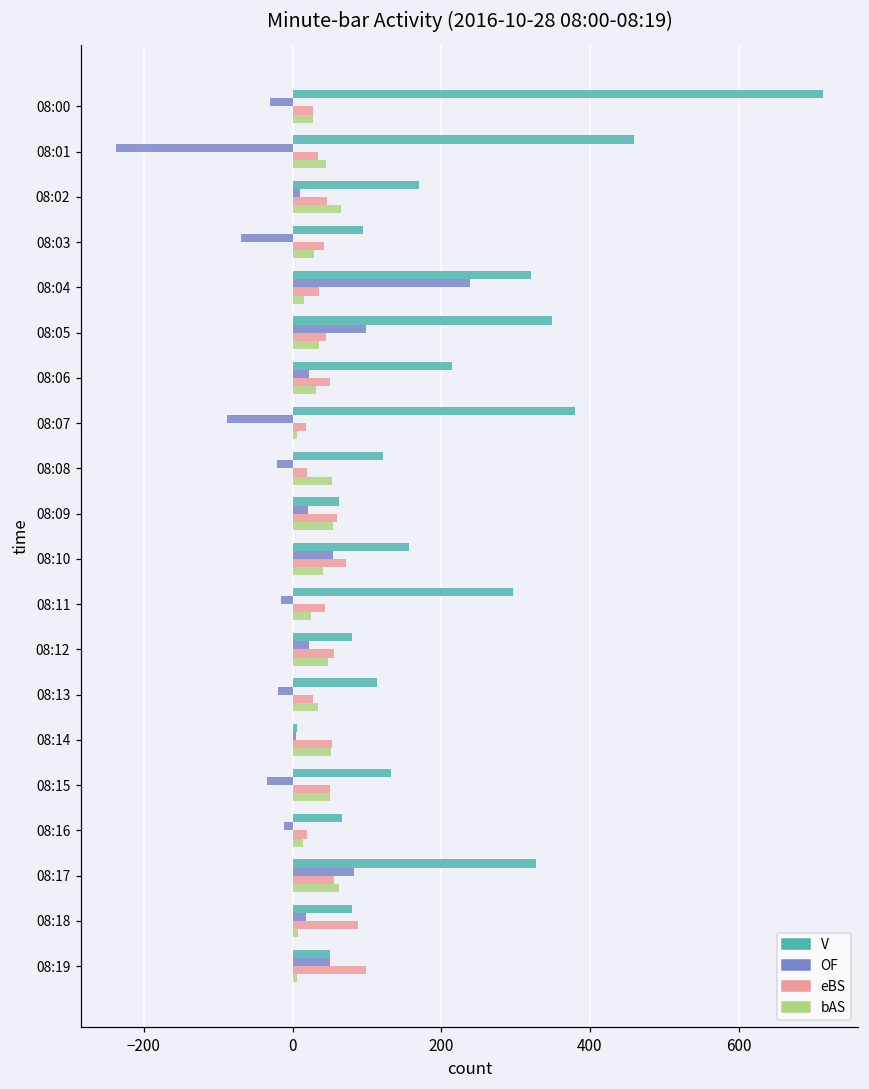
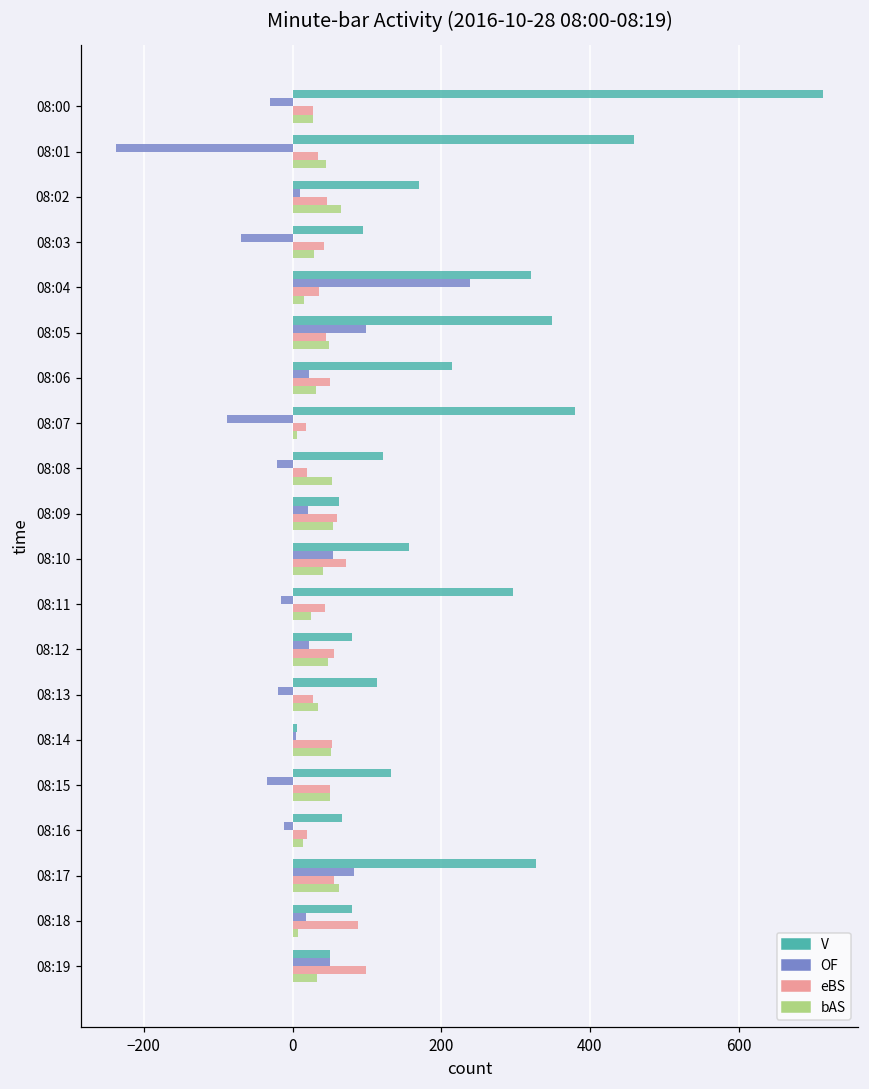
bAS, 08:05: 40 -> 50
bAS, 08:19: 10 -> 30
